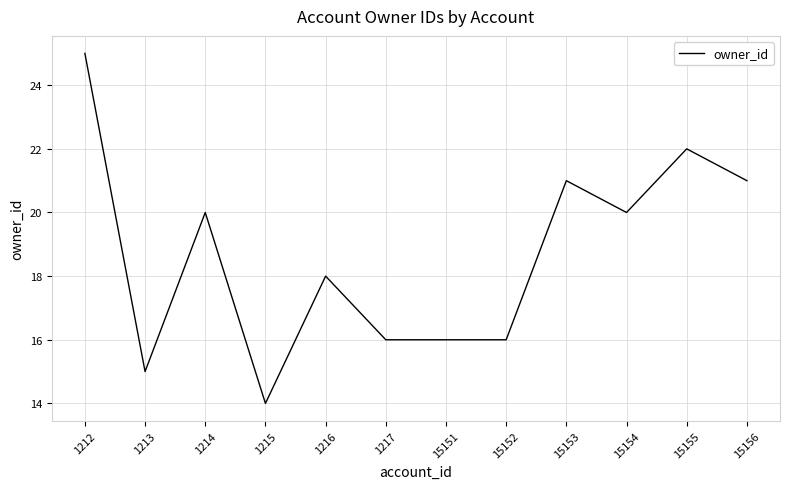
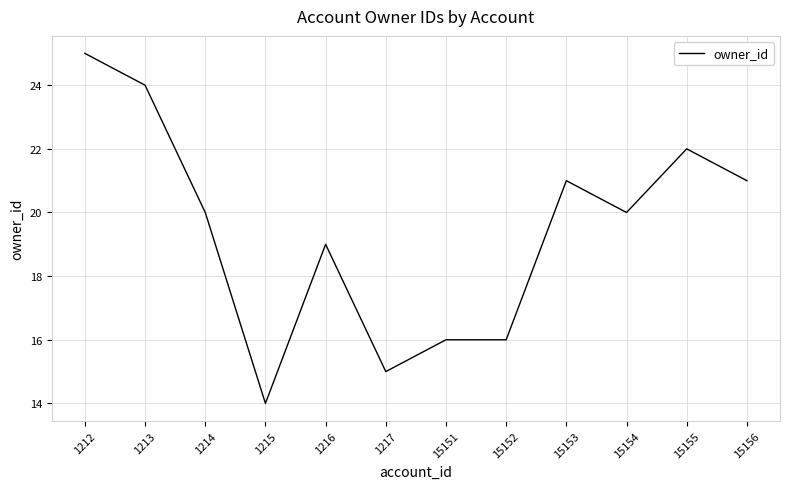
1213: 15 -> 24
1216: 18 -> 19
1217: 16 -> 15
